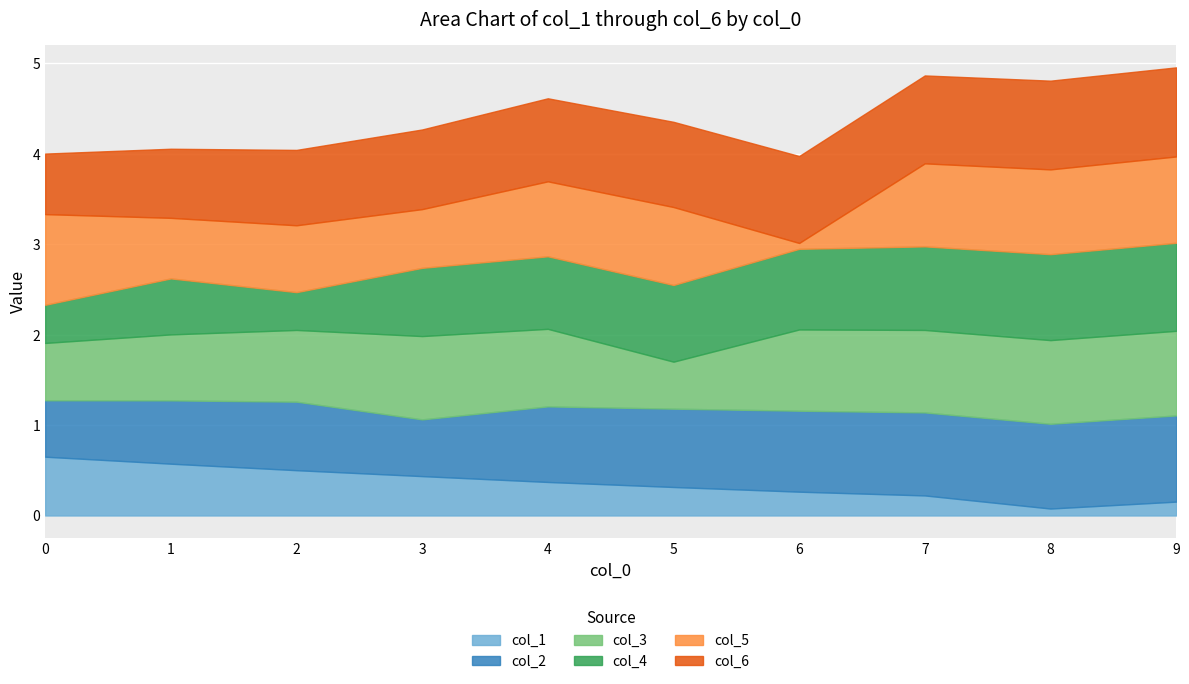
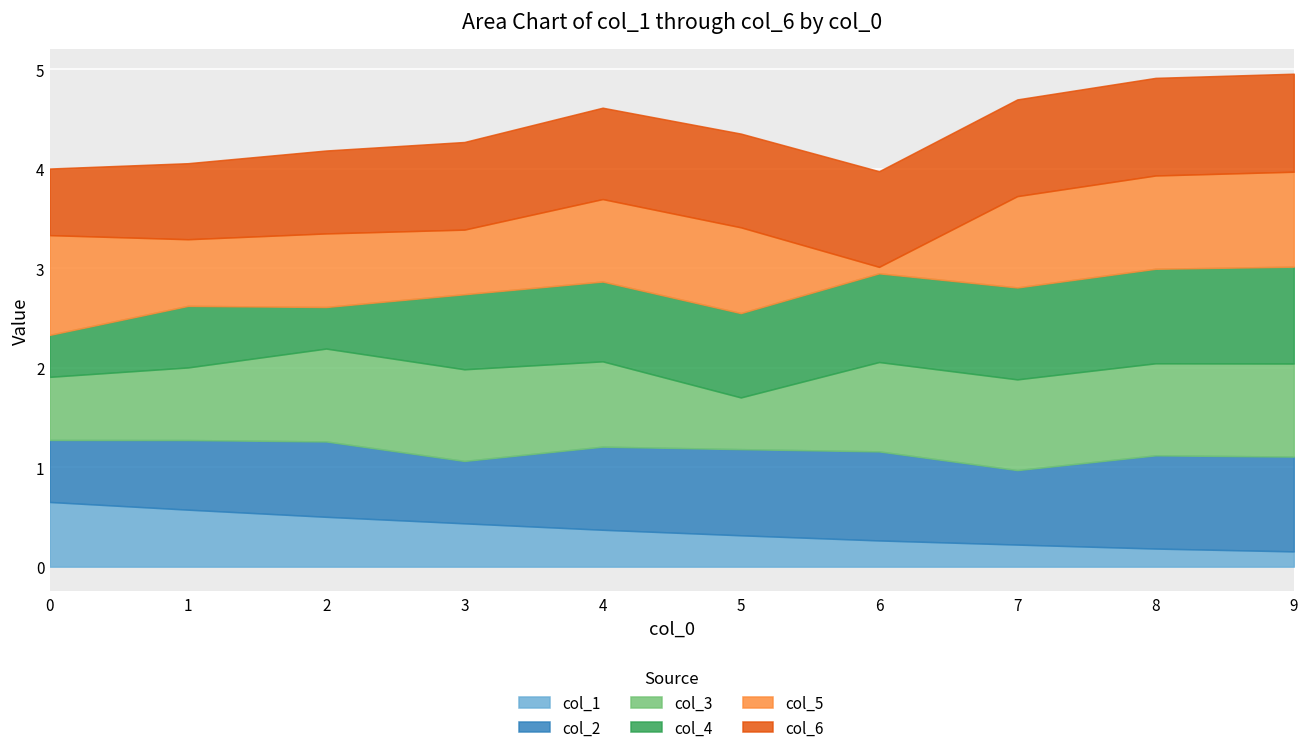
col_3, 2: 0.8 -> 0.9
col_2, 7: 0.9 -> 0.7
col_1, 8: 0.1 -> 0.2
